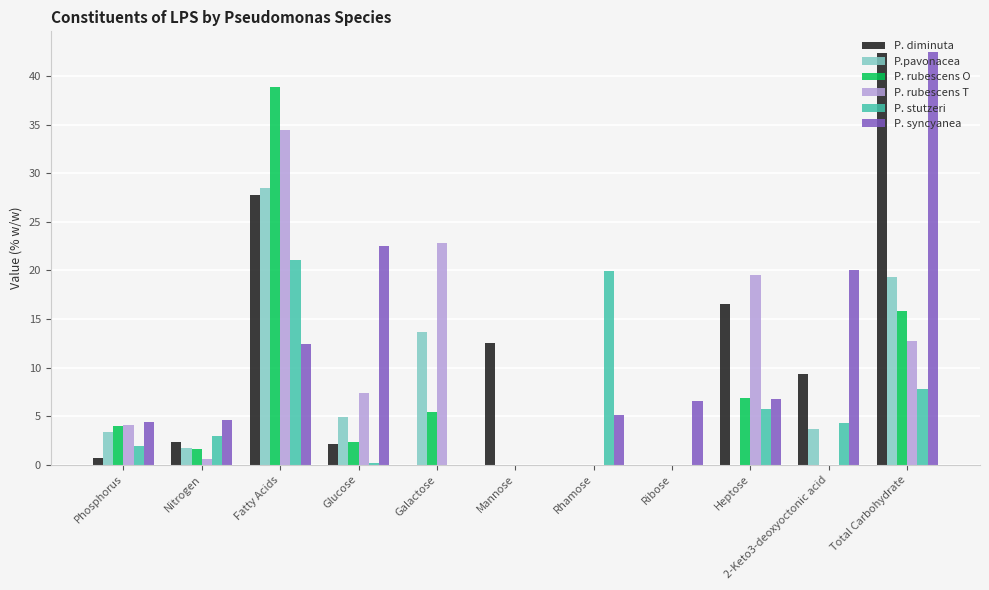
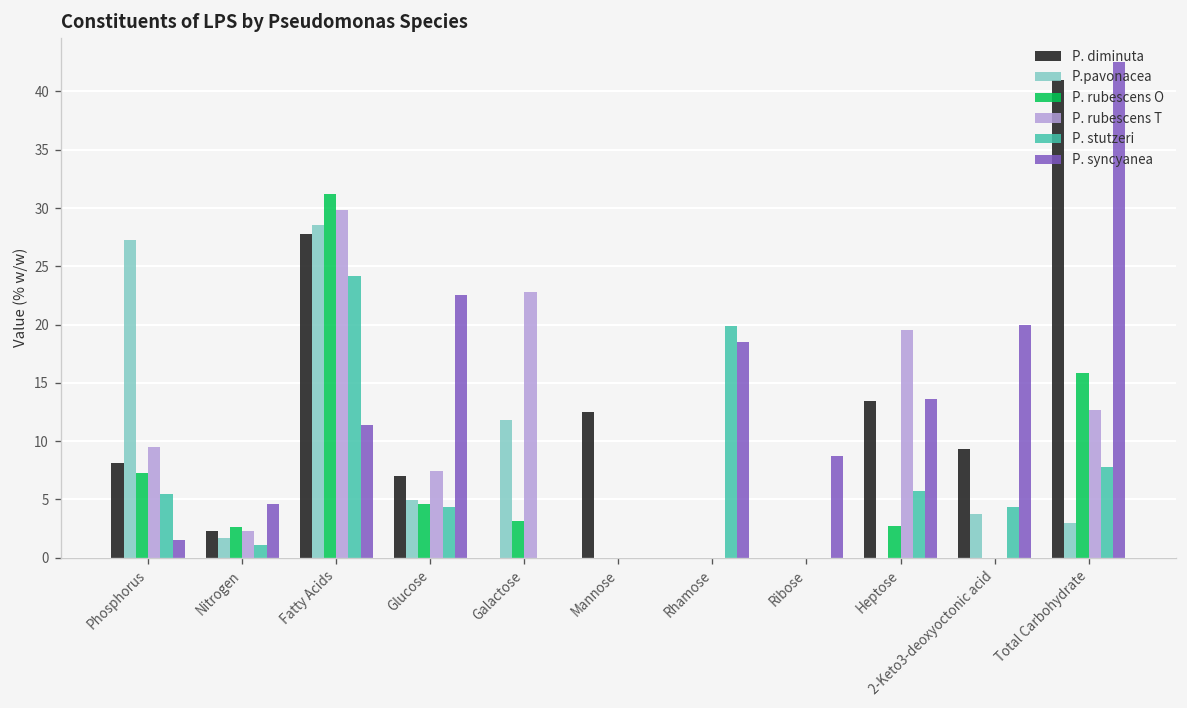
P. diminuta, Phosphorus: 1 -> 8
P.pavonacea, Phosphorus: 3 -> 27
P. rubescens O, Phosphorus: 4 -> 7
P. rubescens T, Phosphorus: 4 -> 9
P. stutzeri, Phosphorus: 2 -> 5
P. syncyanea, Phosphorus: 4 -> 2
P. rubescens O, Nitrogen: 2 -> 3
P. rubescens T, Nitrogen: 1 -> 2
P. stutzeri, Nitrogen: 3 -> 1
P. rubescens O, Fatty Acids: 39 -> 31
P. rubescens T, Fatty Acids: 35 -> 30
P. stutzeri, Fatty Acids: 21 -> 24
P. syncyanea, Fatty Acids: 12 -> 11
P. diminuta, Glucose: 2 -> 7
P. rubescens O, Glucose: 2 -> 5
P. stutzeri, Glucose: 0 -> 4
P.pavonacea, Galactose: 14 -> 12
P. rubescens O, Galactose: 5 -> 3
P. syncyanea, Rhamose: 5 -> 19
P. syncyanea, Ribose: 7 -> 9
P. diminuta, Heptose: 17 -> 13
P. rubescens O, Heptose: 7 -> 3
P. syncyanea, Heptose: 7 -> 14
P. diminuta, Total Carbohydrate: 42 -> 41
P.pavonacea, Total Carbohydrate: 19 -> 3
